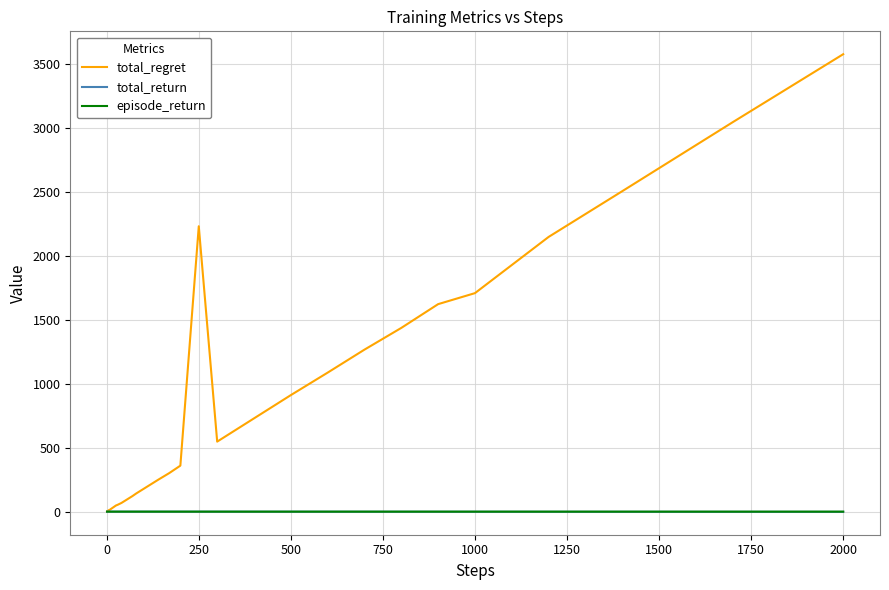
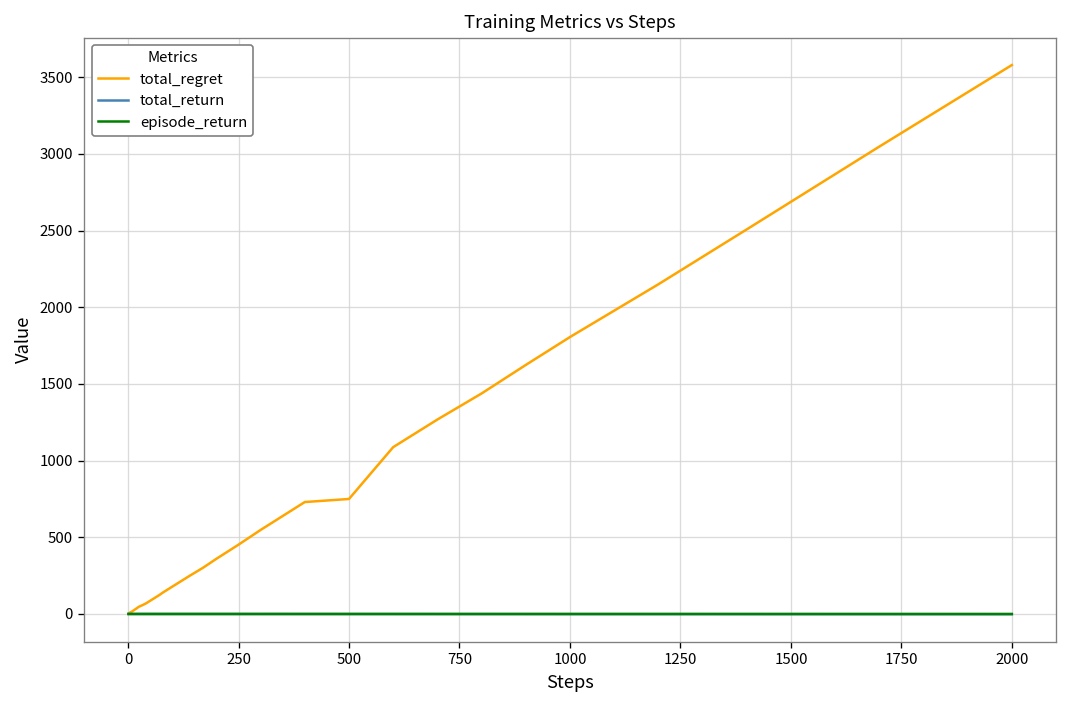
total_regret, 250: 2230 -> 450
total_regret, 500: 910 -> 750
total_regret, 1000: 1710 -> 1810
